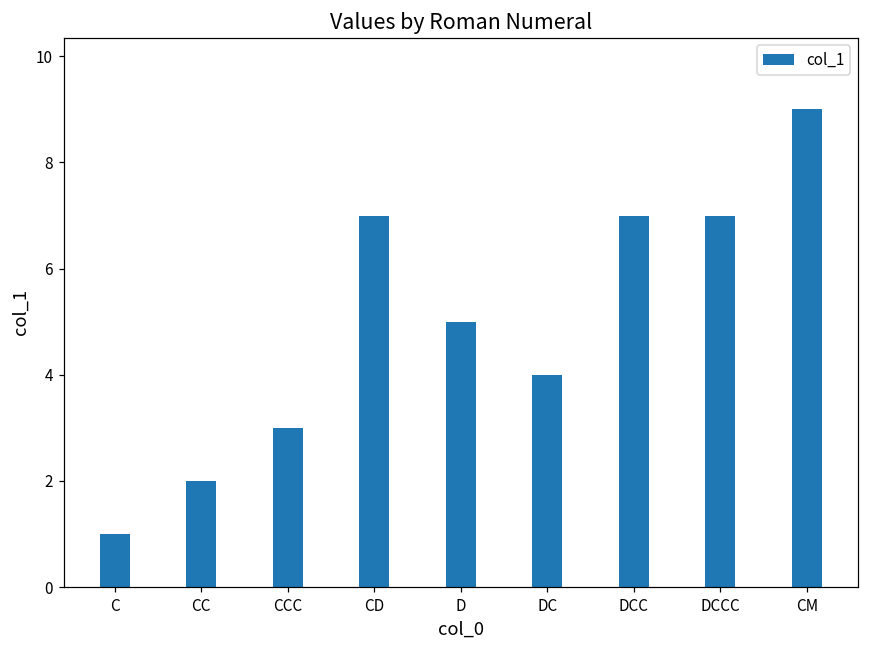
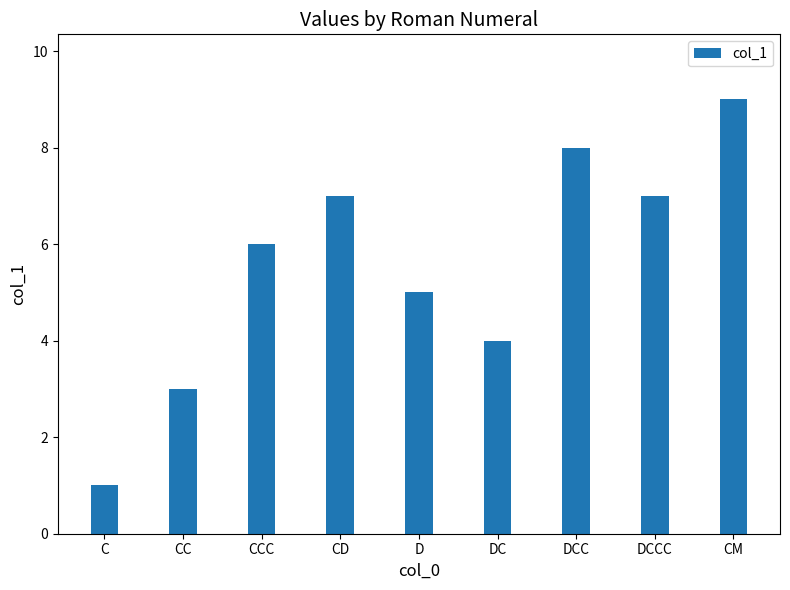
CC: 2 -> 3
CCC: 3 -> 6
DCC: 7 -> 8
